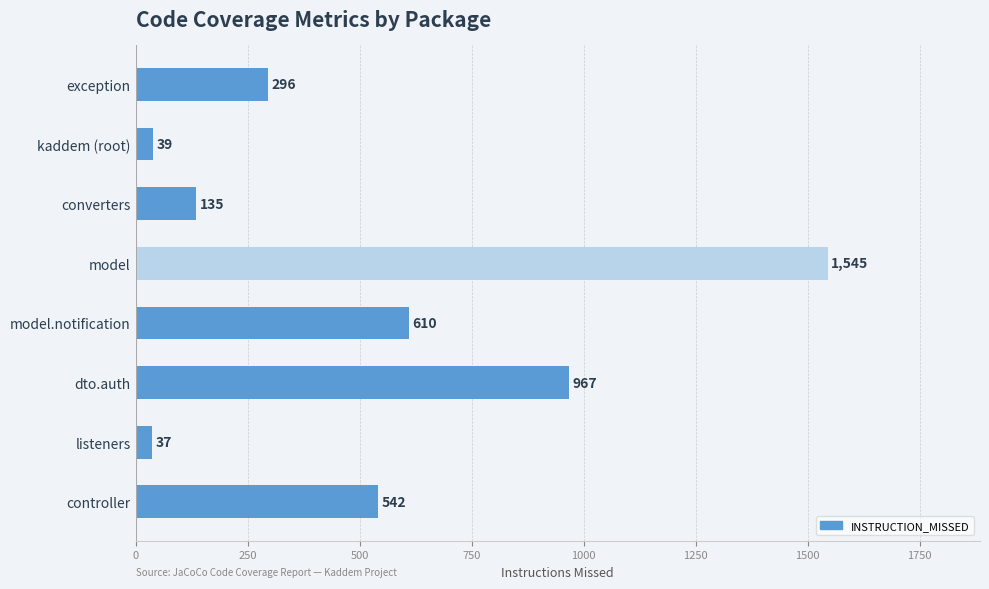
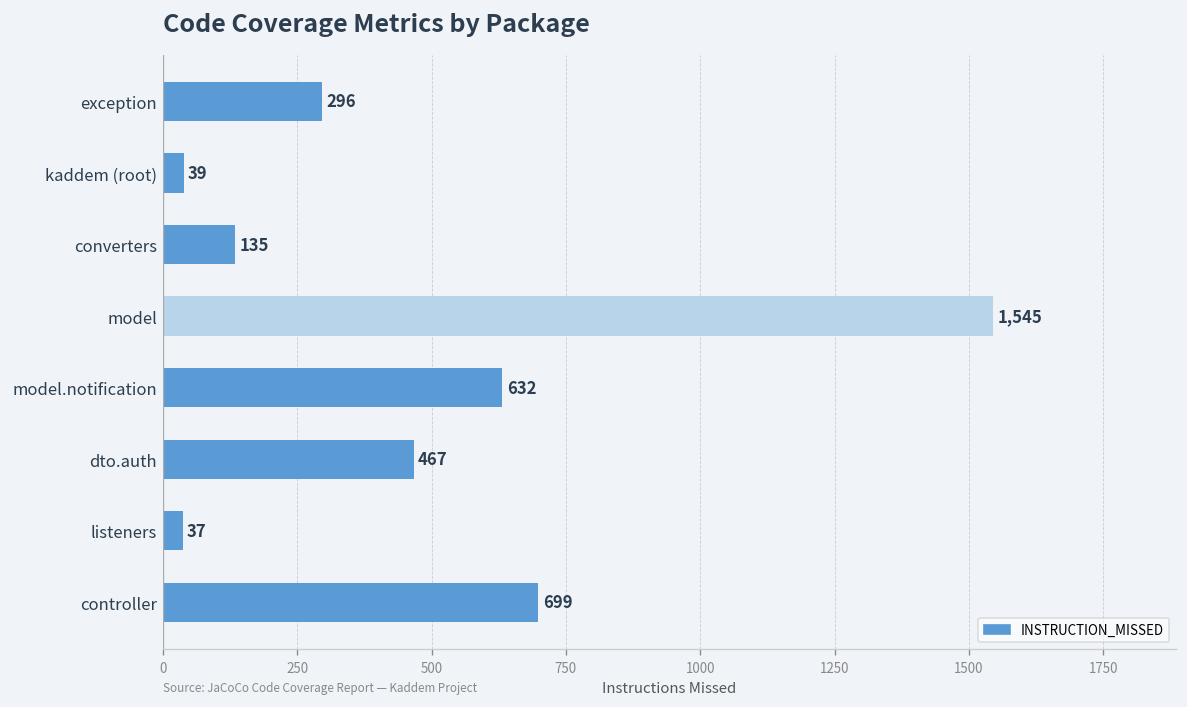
model.notification: 610 -> 632
dto.auth: 967 -> 467
controller: 542 -> 699
